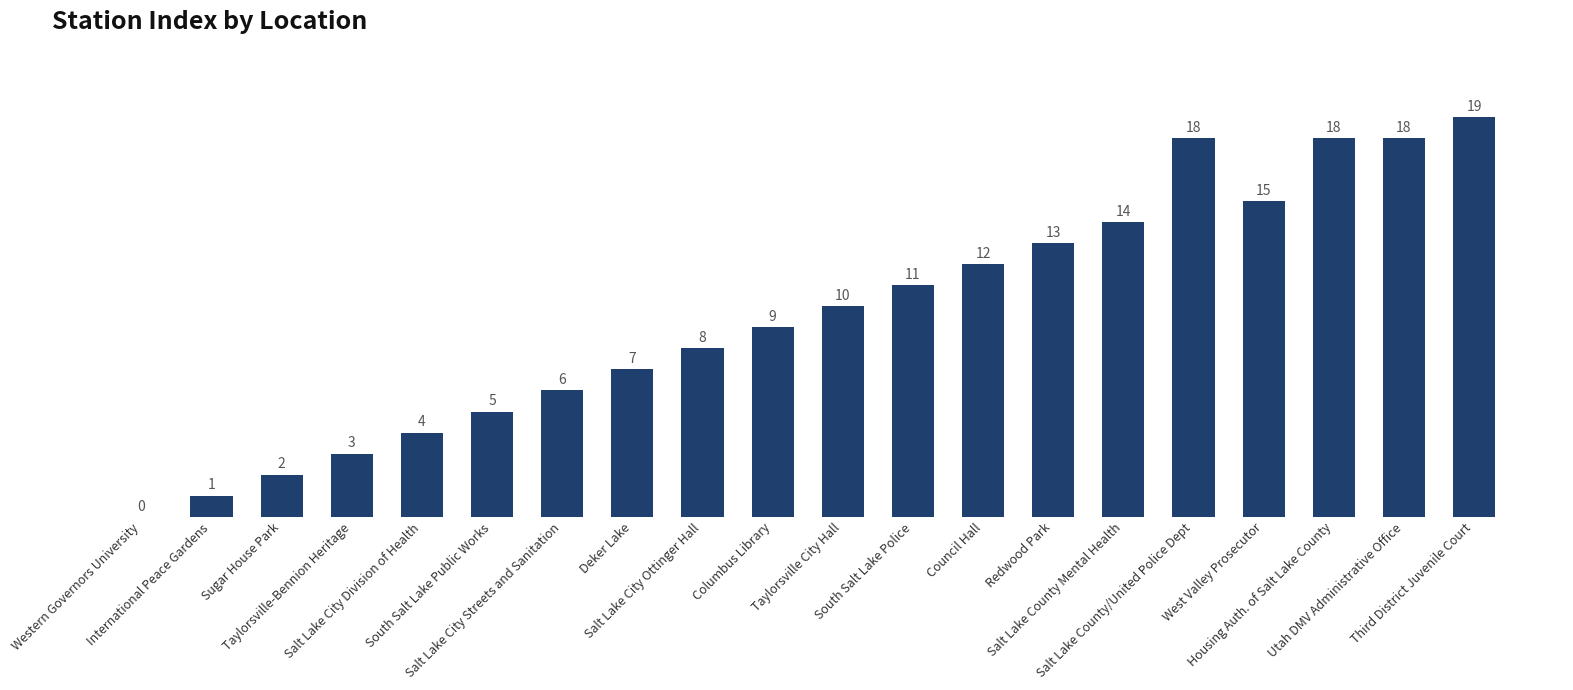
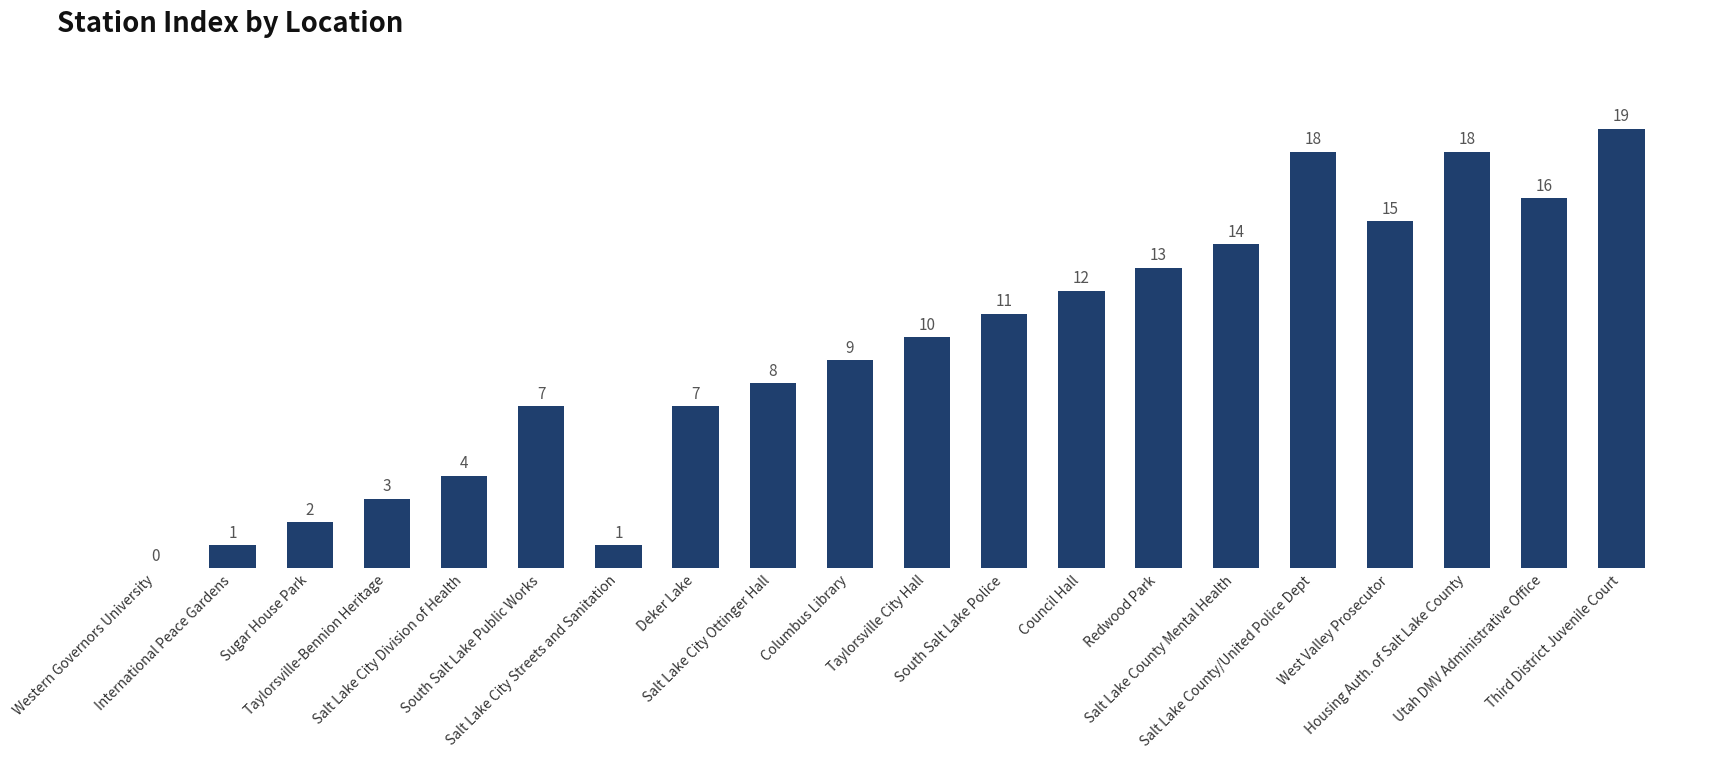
South Salt Lake Public Works: 5 -> 7
Salt Lake City Streets and Sanitation: 6 -> 1
Utah DMV Administrative Office: 18 -> 16
